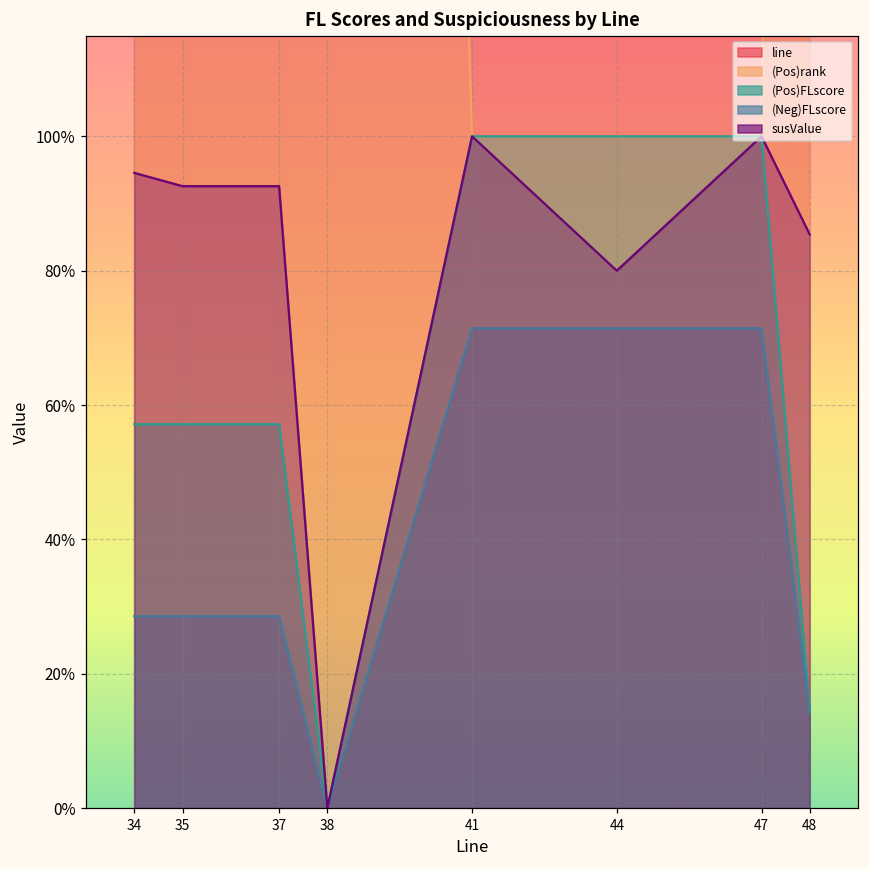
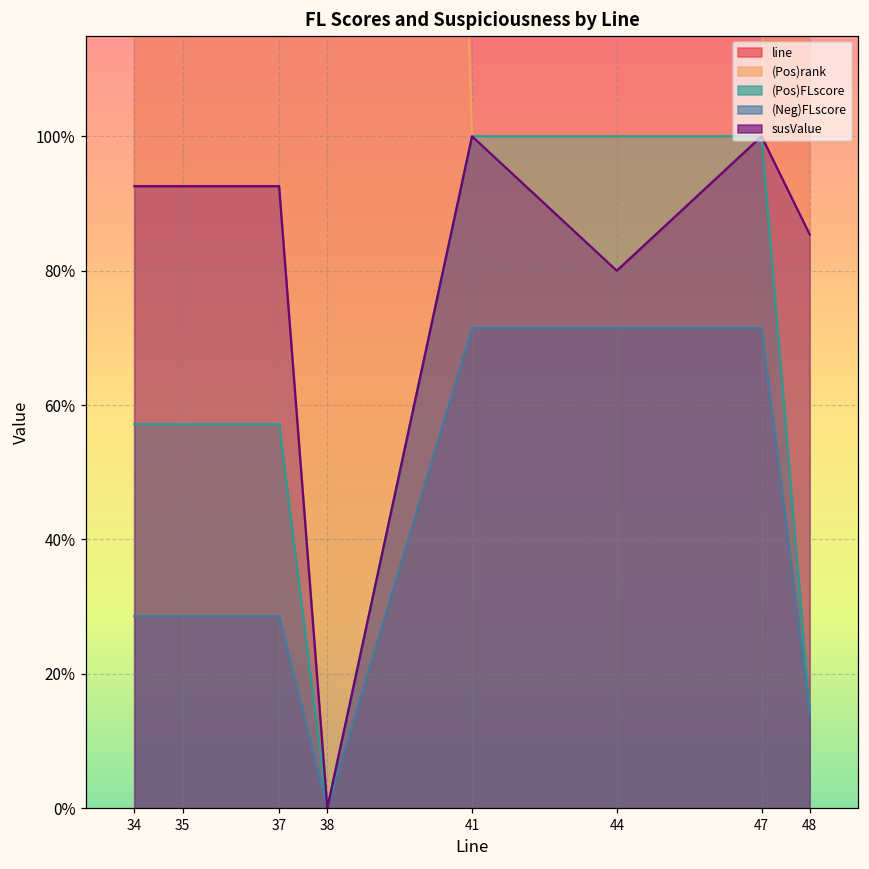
susValue, 34: 95% -> 93%
